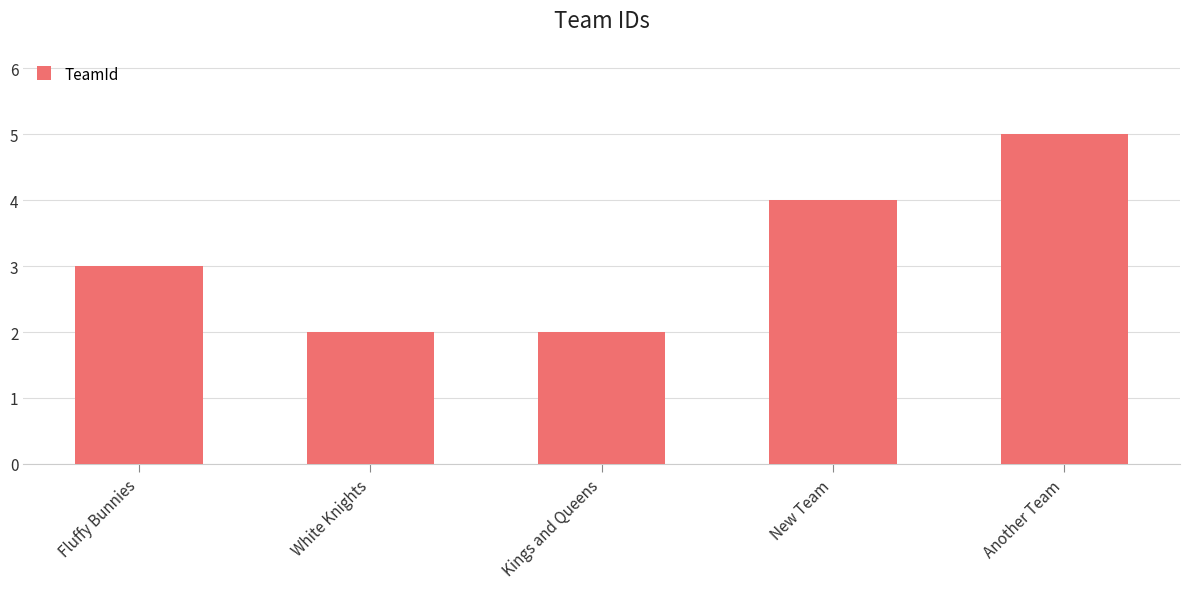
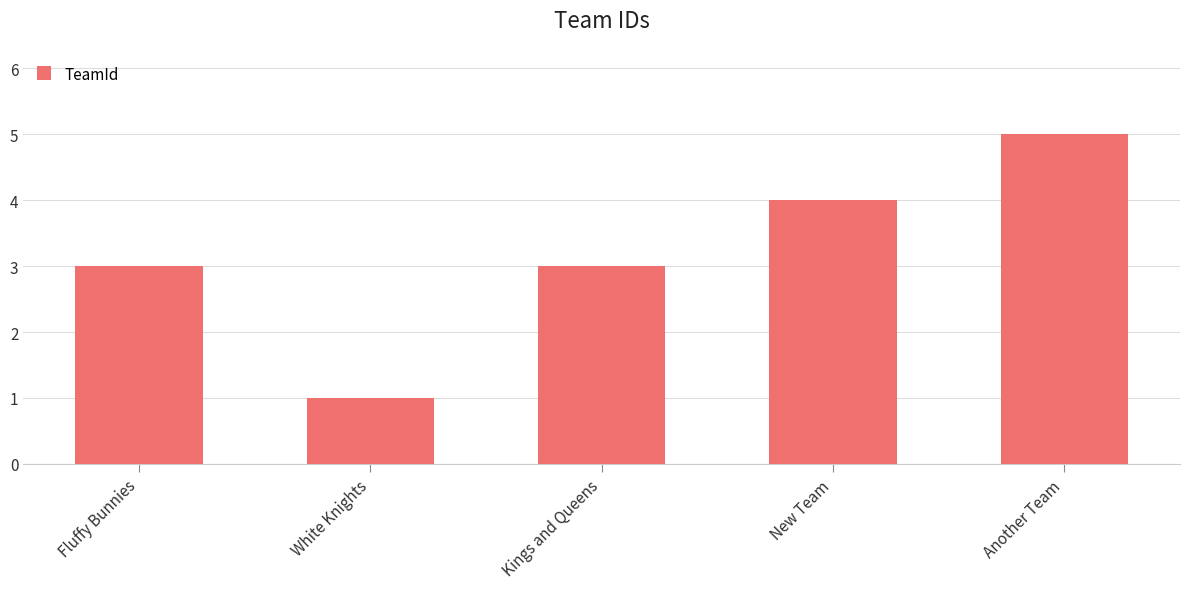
White Knights: 2 -> 1
Kings and Queens: 2 -> 3
